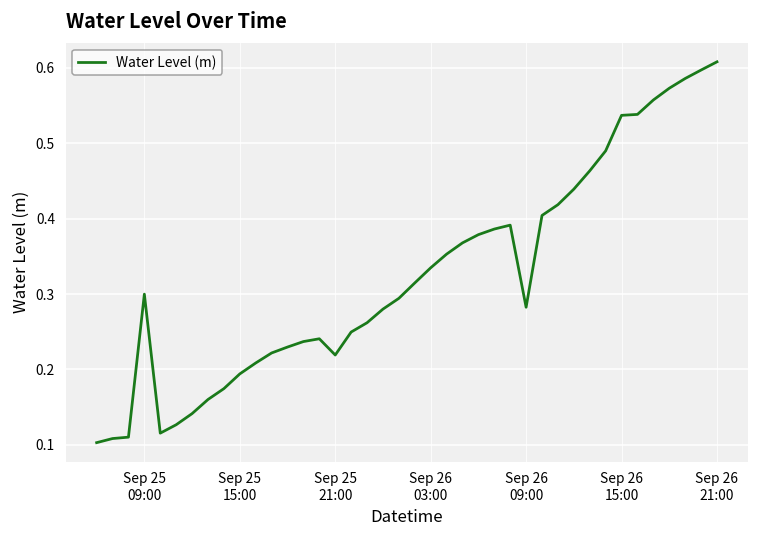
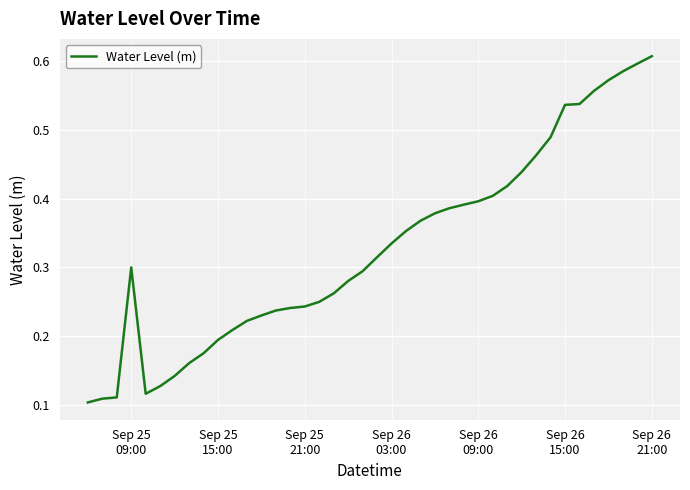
Sep 25 21:00: 0.22 -> 0.24
Sep 26 09:00: 0.28 -> 0.40
